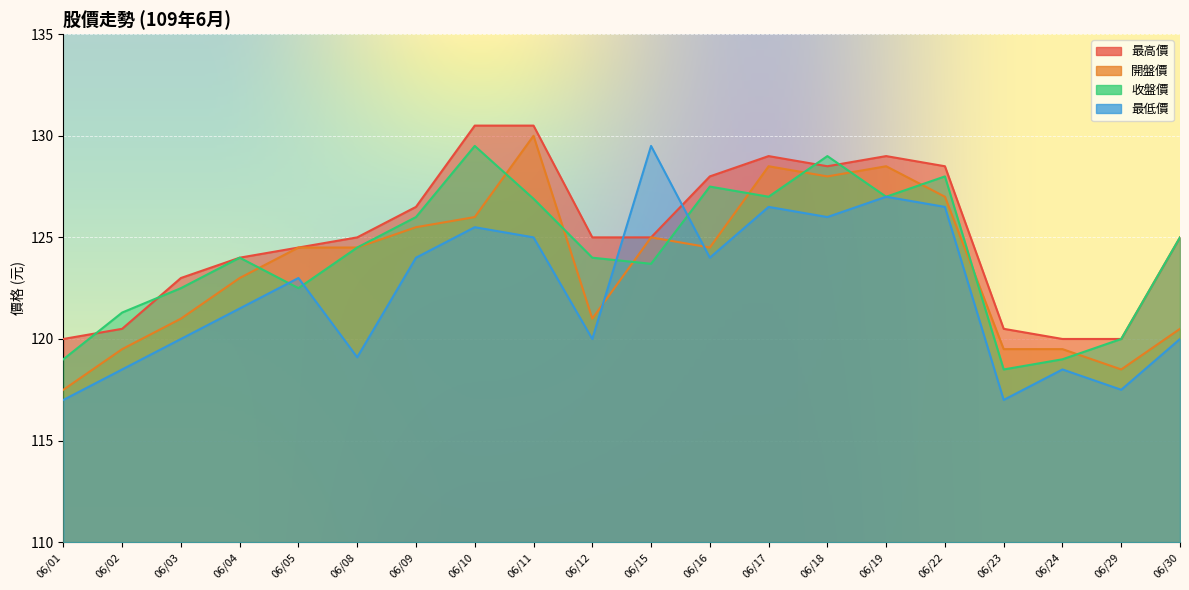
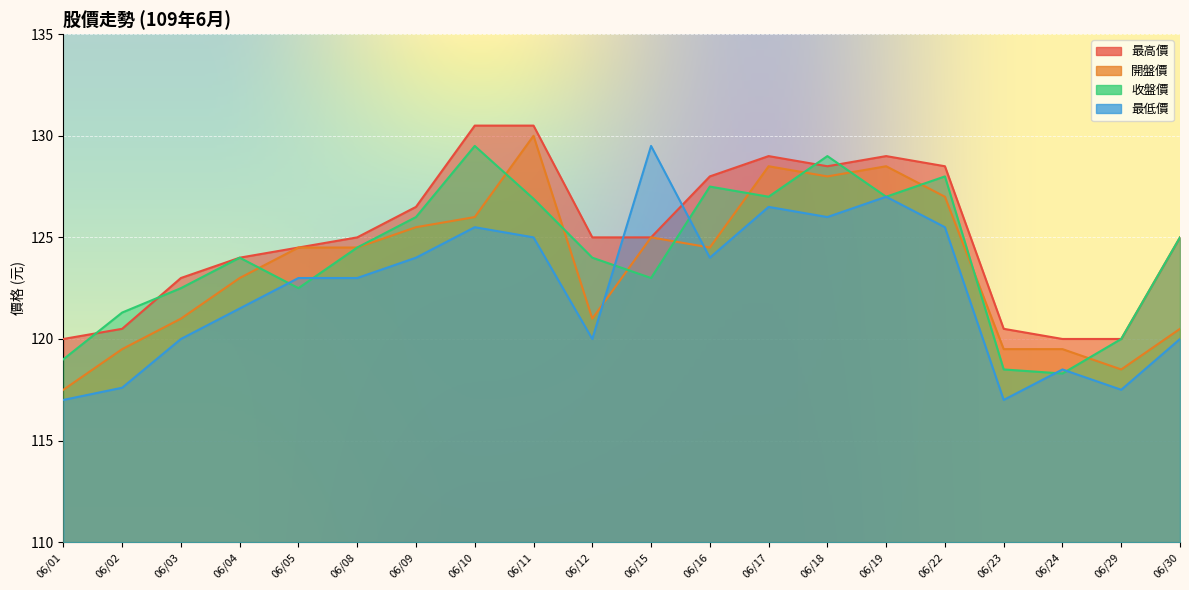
最低價, 06/02: 118.5 -> 117.6
最低價, 06/08: 119.1 -> 123.0
收盤價, 06/15: 123.7 -> 123.0
最低價, 06/22: 126.5 -> 125.5
收盤價, 06/24: 119.0 -> 118.3
